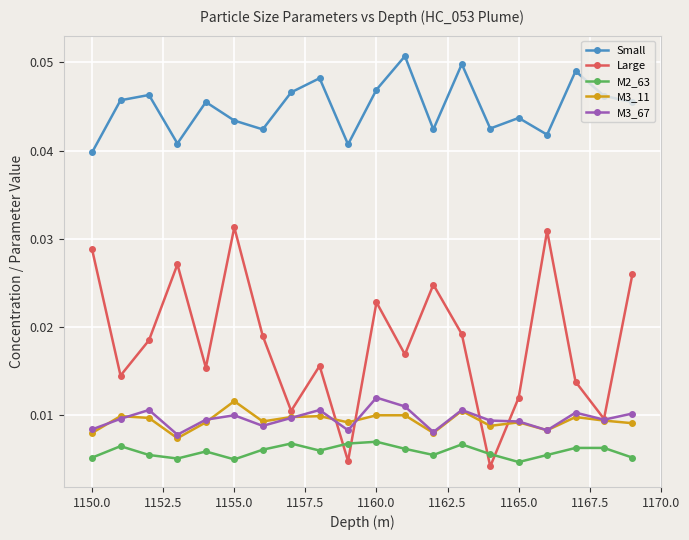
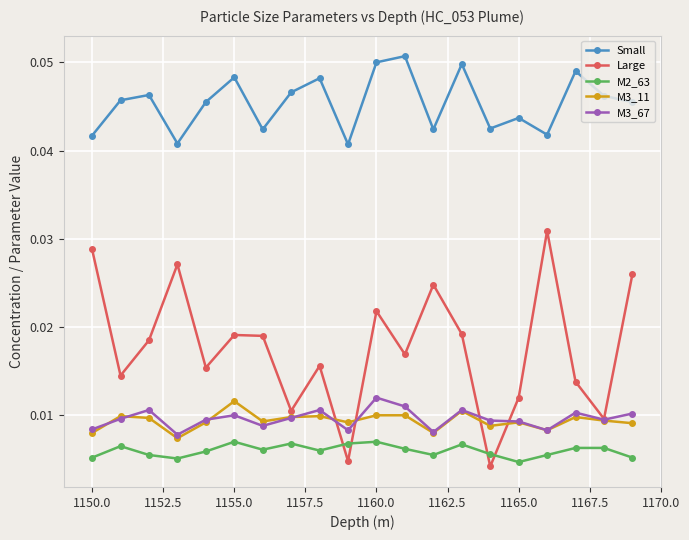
Small, 1150.0: 0.040 -> 0.042
Small, 1155.0: 0.043 -> 0.048
Large, 1155.0: 0.031 -> 0.019
M2_63, 1155.0: 0.005 -> 0.007
Small, 1160.0: 0.047 -> 0.050
Large, 1160.0: 0.023 -> 0.022
